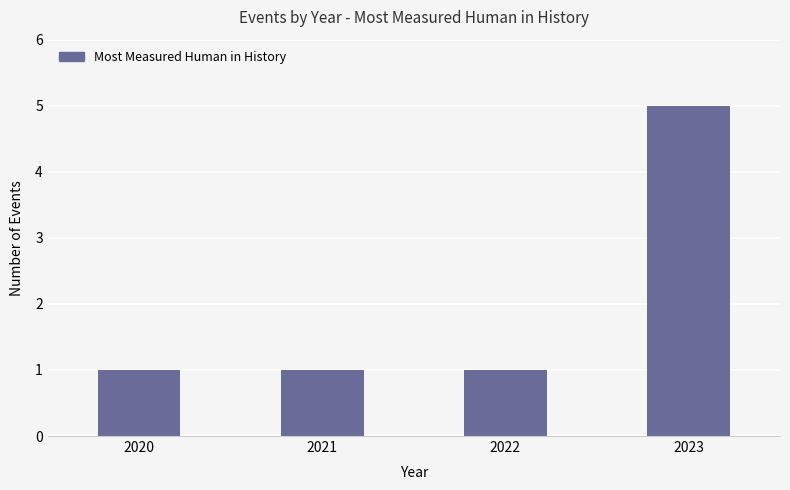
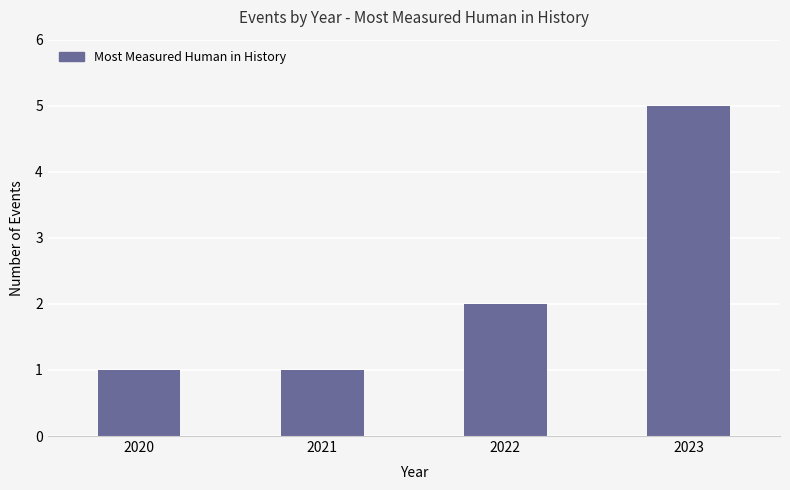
2022: 1 -> 2
